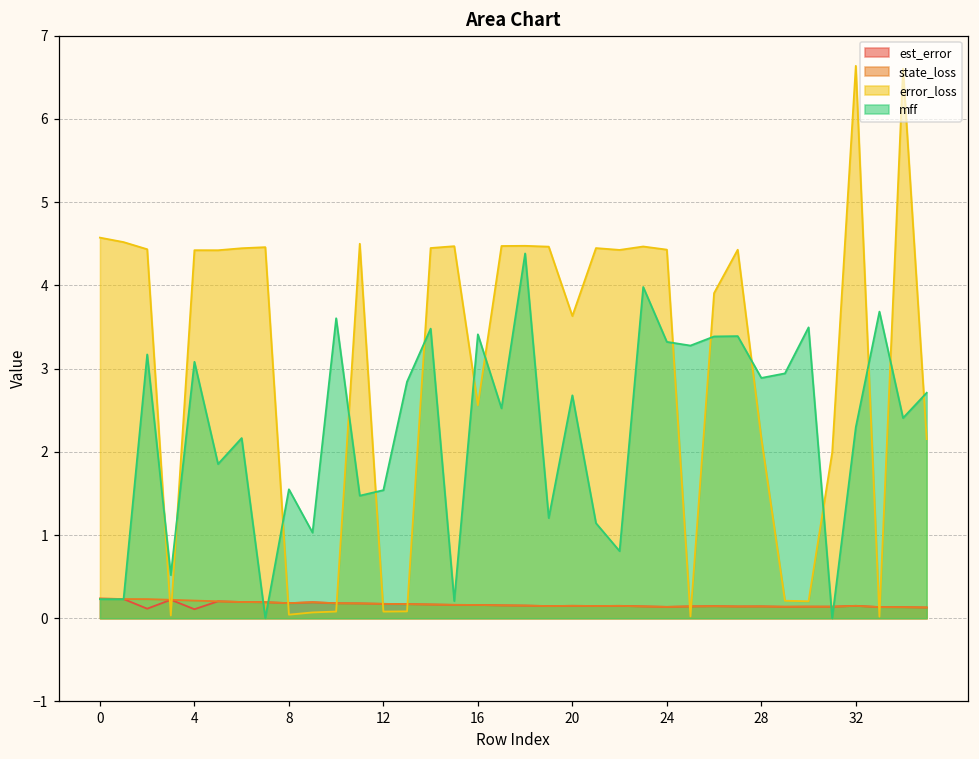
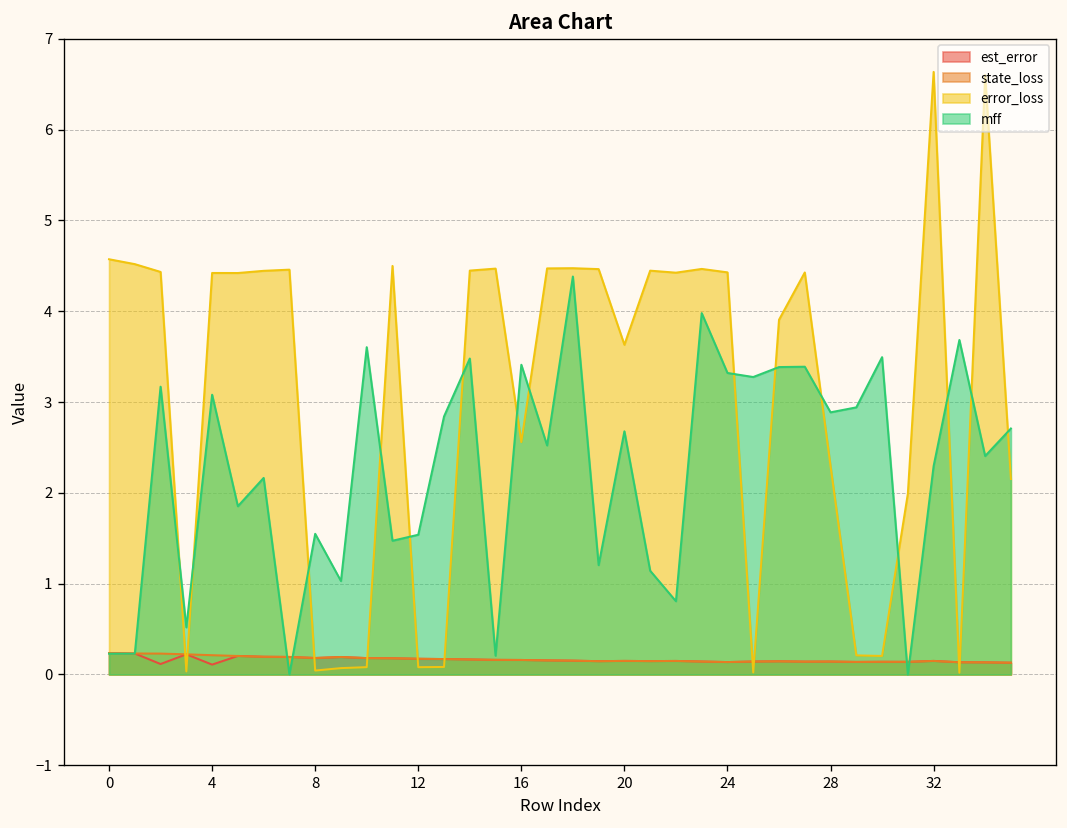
error_loss, 28: 2.2 -> 2.3
